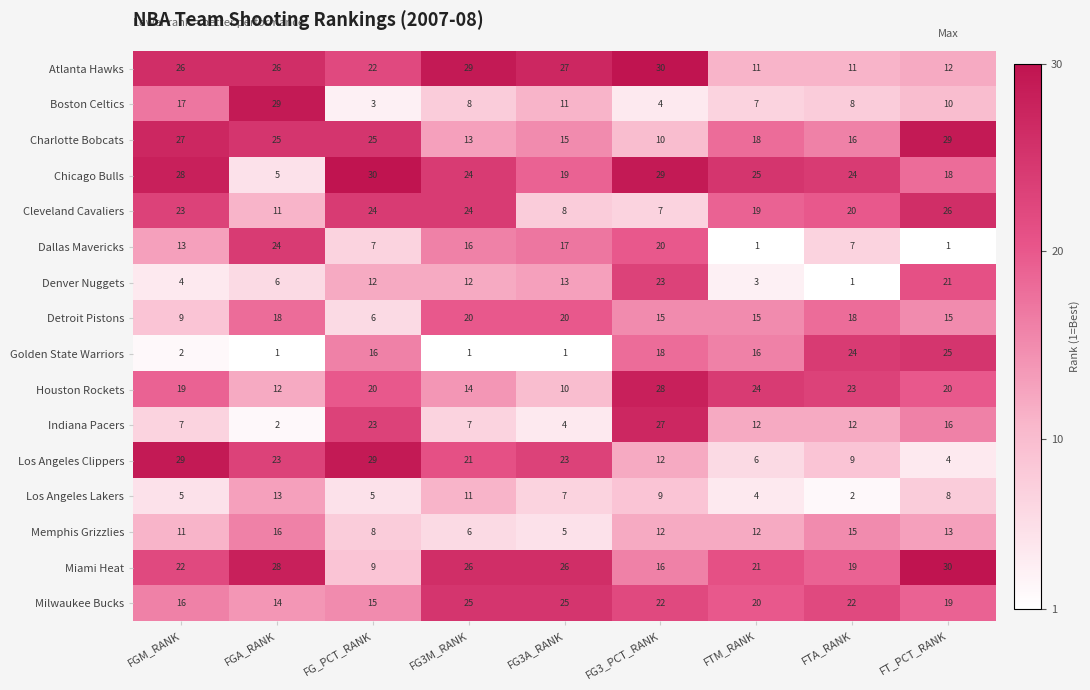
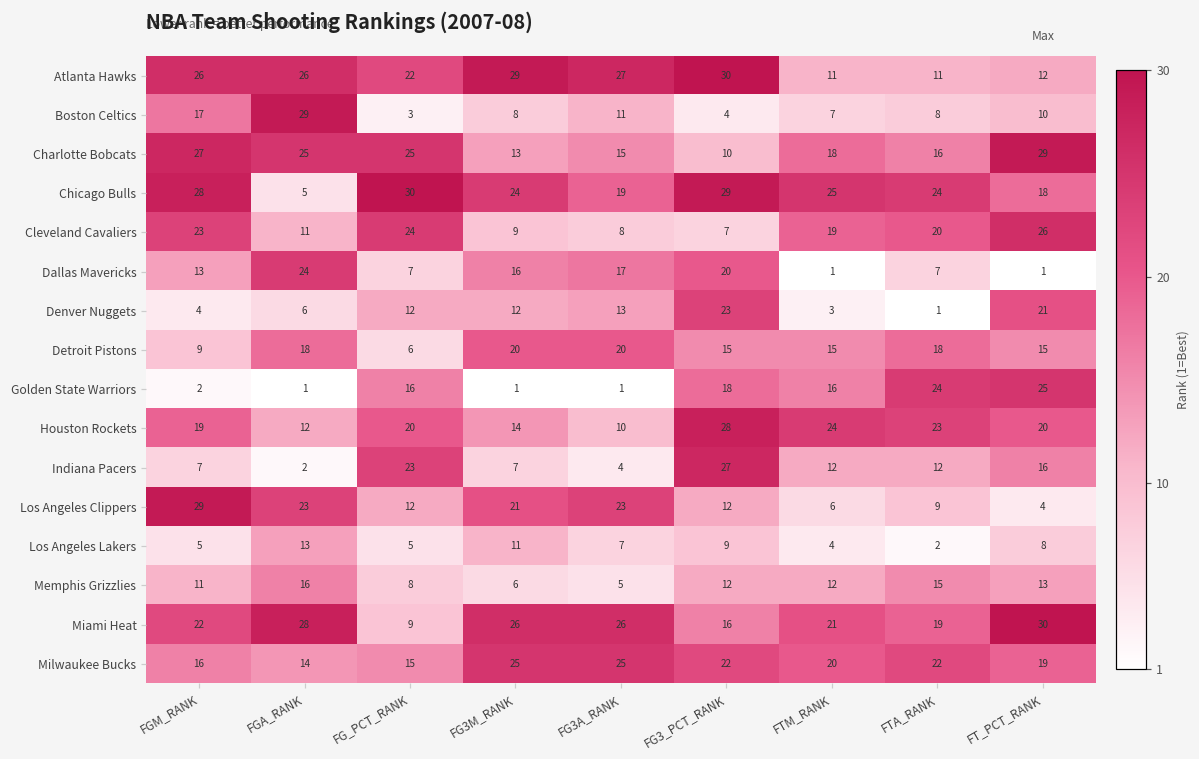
Cleveland Cavaliers, FG3M_RANK: 24 -> 9
Los Angeles Clippers, FG_PCT_RANK: 29 -> 12
